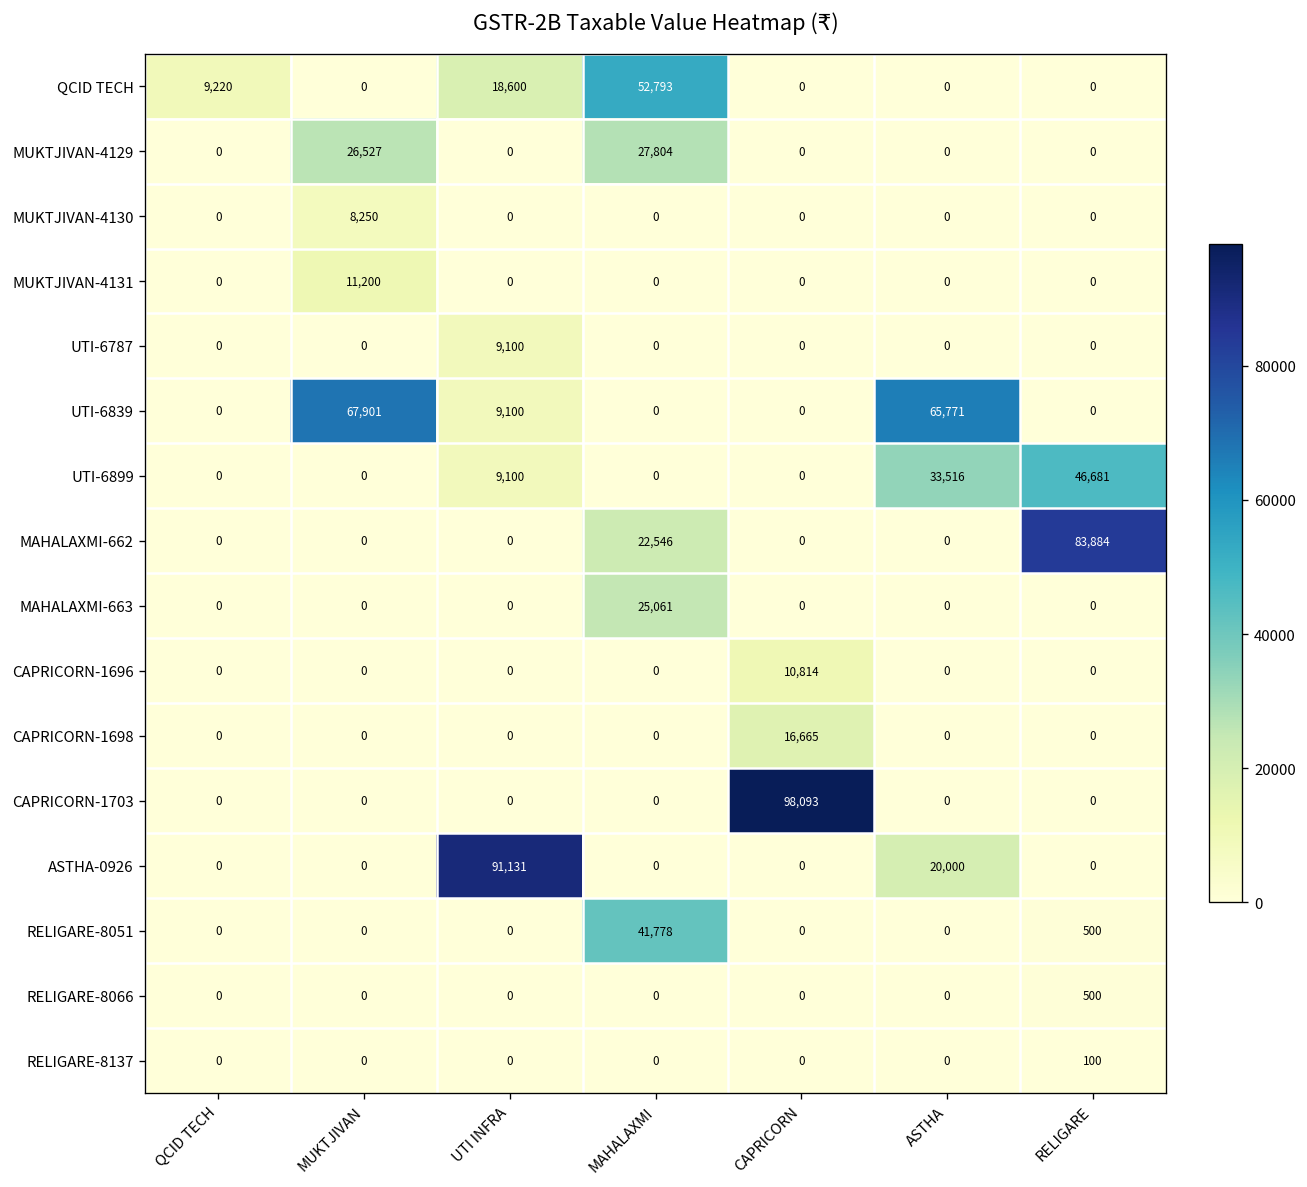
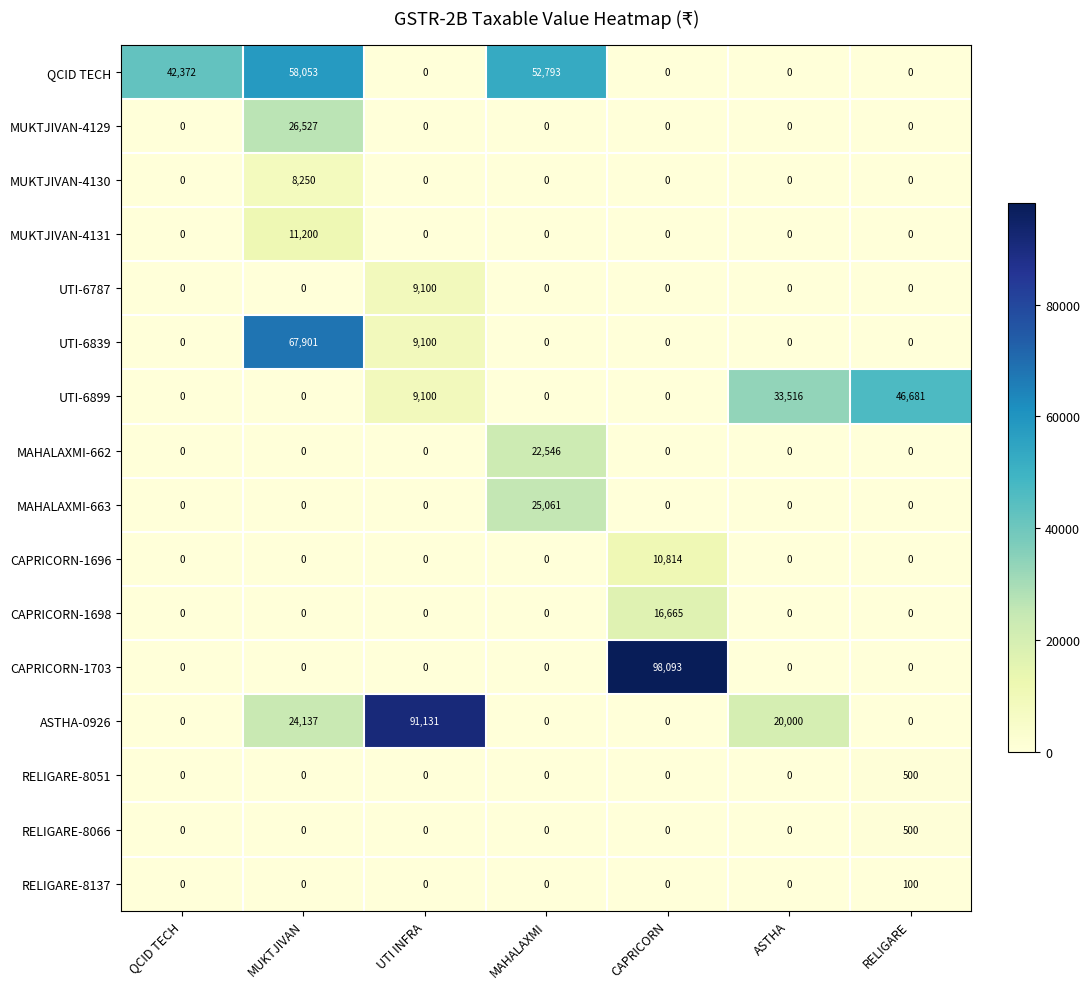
QCID TECH, QCID TECH: 9,220 -> 42,372
QCID TECH, MUKTJIVAN: 0 -> 58,053
QCID TECH, UTI INFRA: 18,600 -> 0
MUKTJIVAN-4129, MAHALAXMI: 27,804 -> 0
UTI-6839, ASTHA: 65,771 -> 0
MAHALAXMI-662, RELIGARE: 83,884 -> 0
ASTHA-0926, MUKTJIVAN: 0 -> 24,137
RELIGARE-8051, MAHALAXMI: 41,778 -> 0
